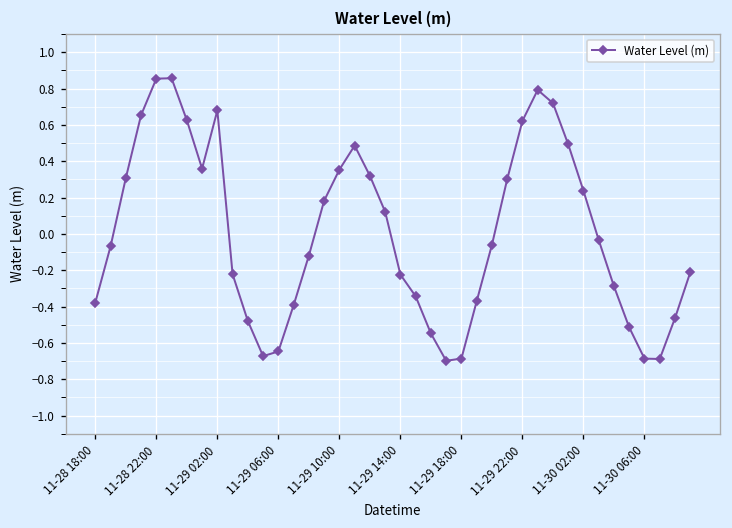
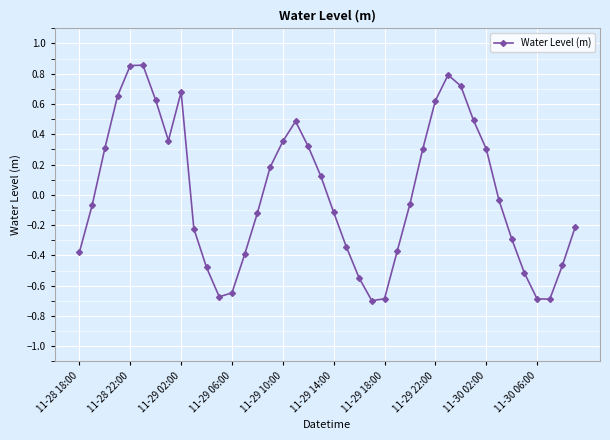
11-29 14:00: -0.22 -> -0.12
11-30 02:00: 0.24 -> 0.30
